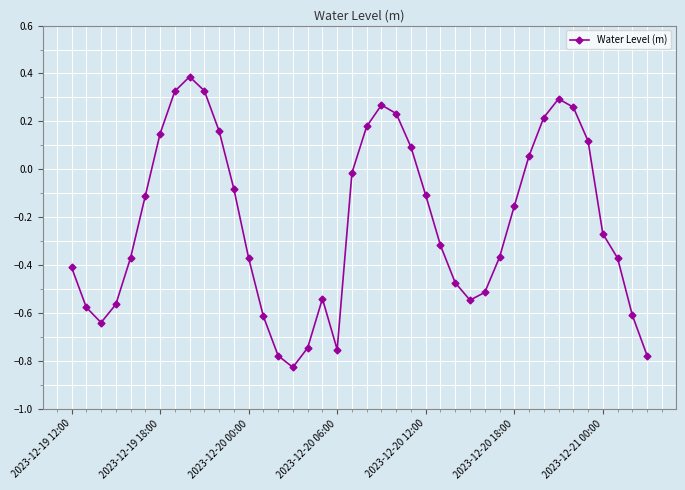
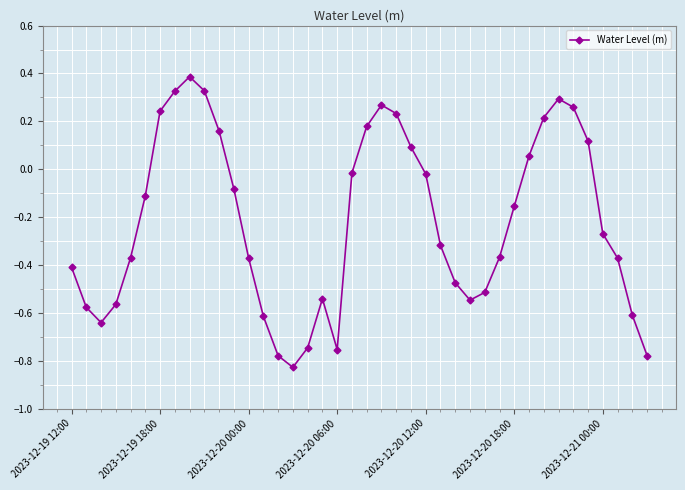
2023-12-19 18:00: 0.15 -> 0.24
2023-12-20 12:00: -0.11 -> -0.02
